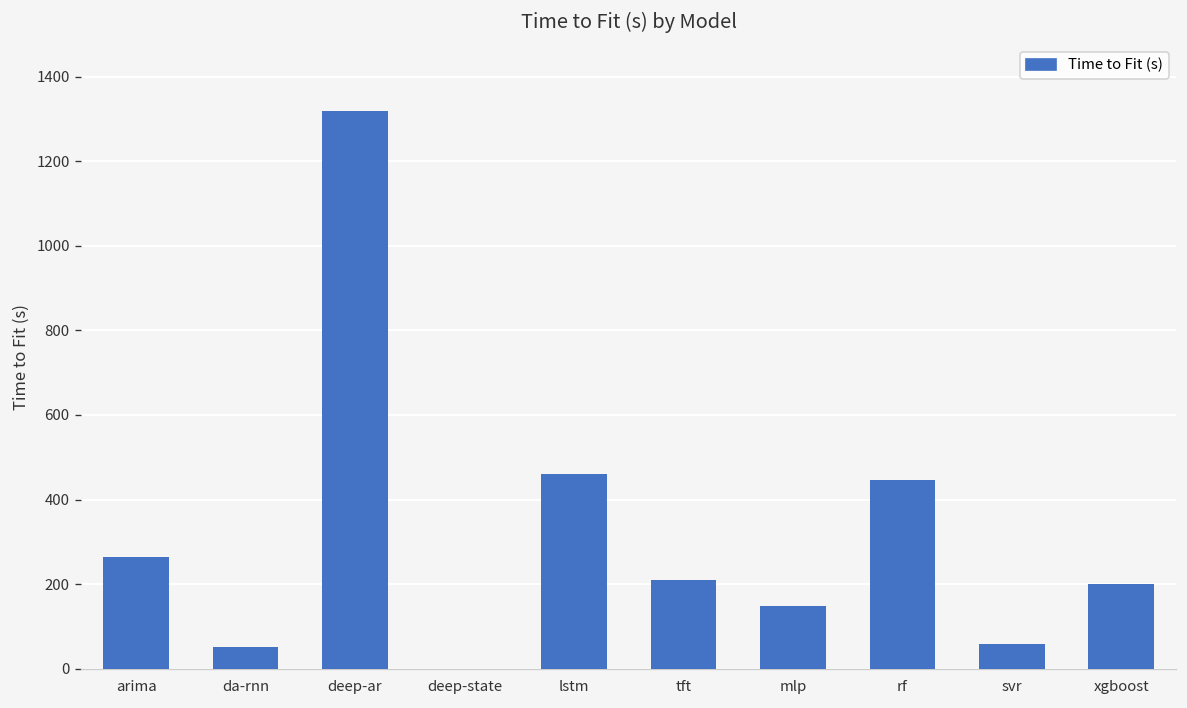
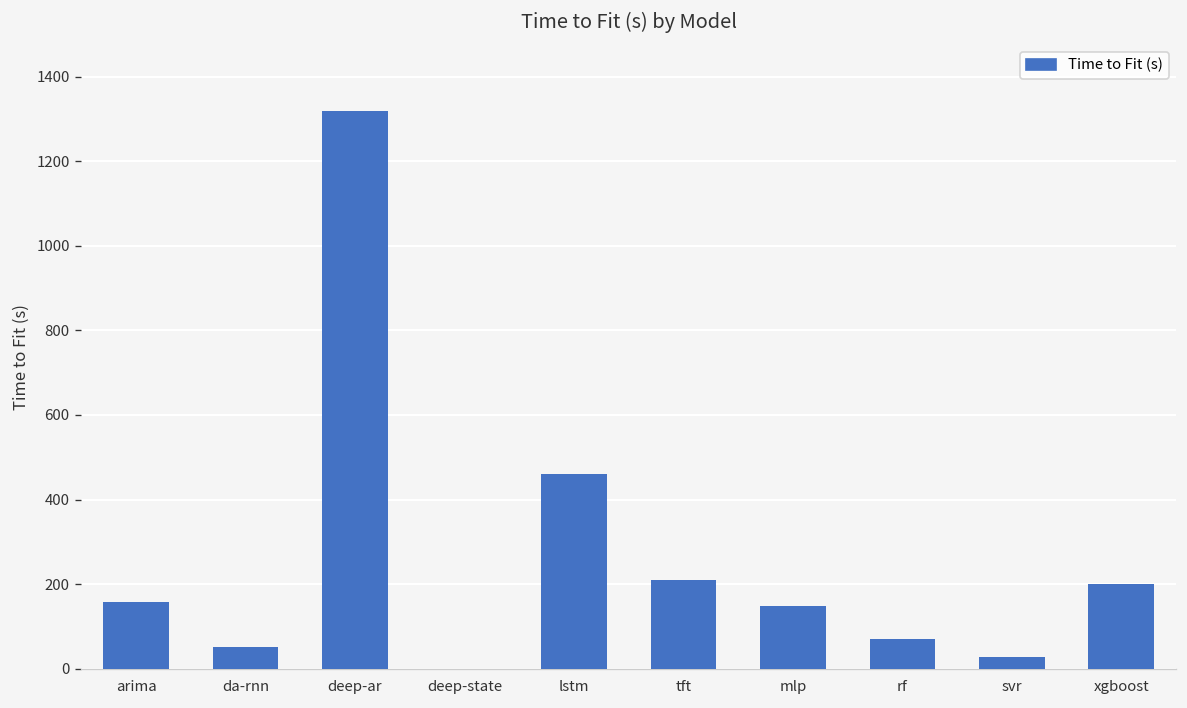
arima: 260 -> 160
rf: 450 -> 70
svr: 60 -> 30
